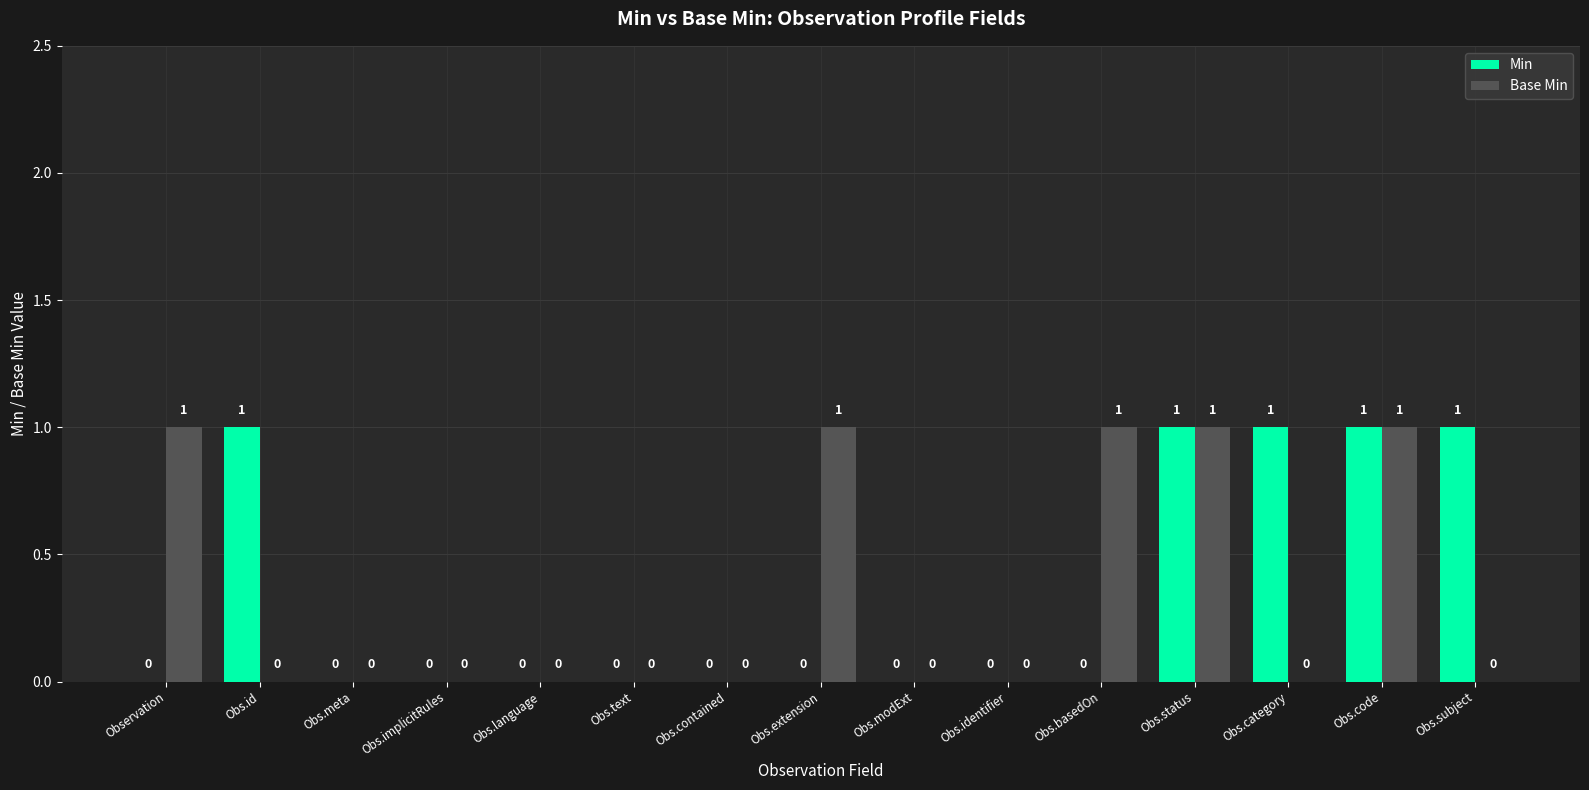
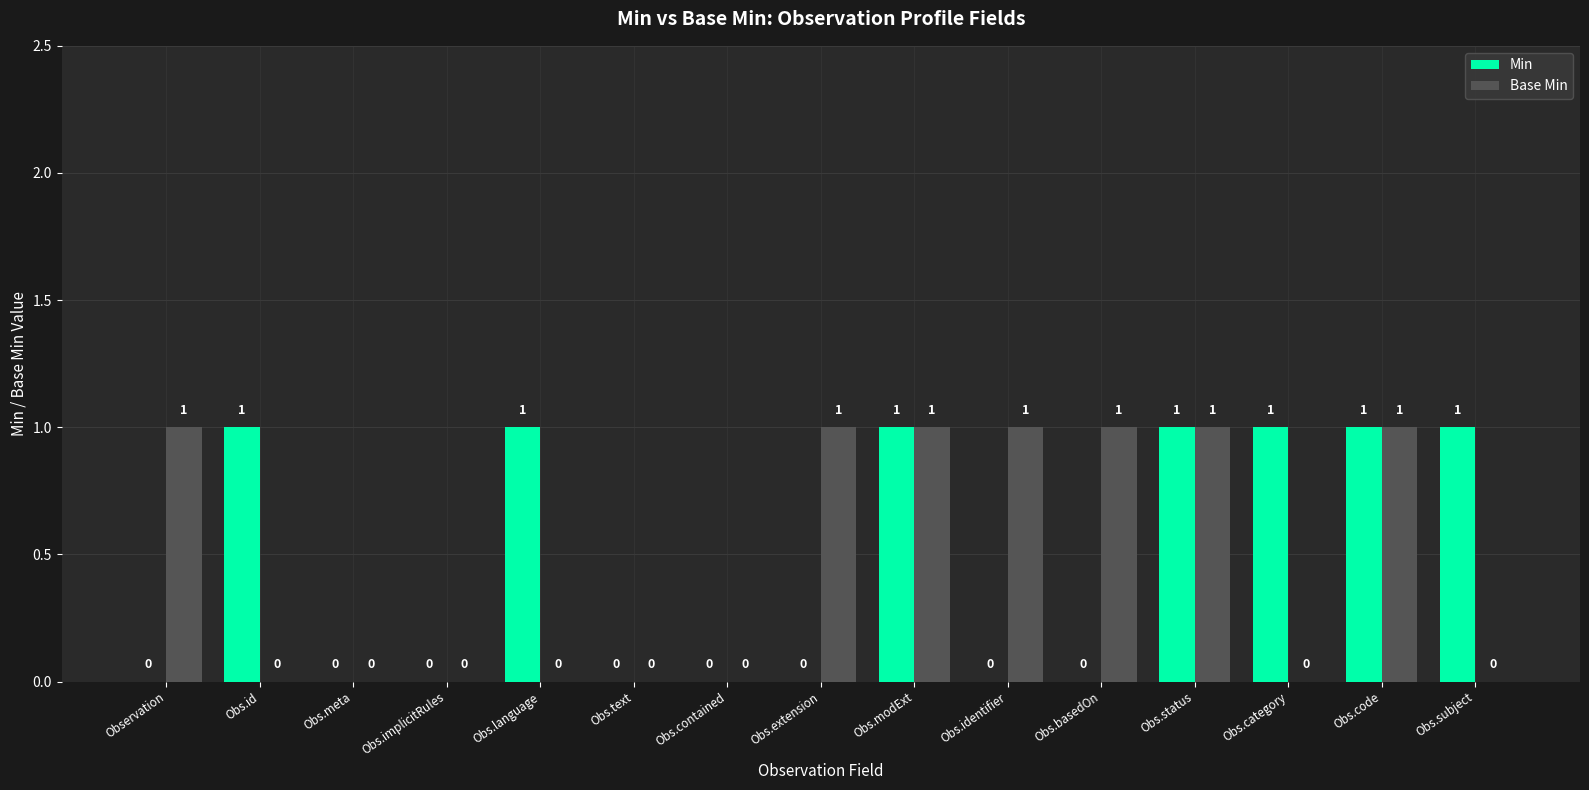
Min, Obs.language: 0 -> 1
Min, Obs.modExt: 0 -> 1
Base Min, Obs.modExt: 0 -> 1
Base Min, Obs.identifier: 0 -> 1
